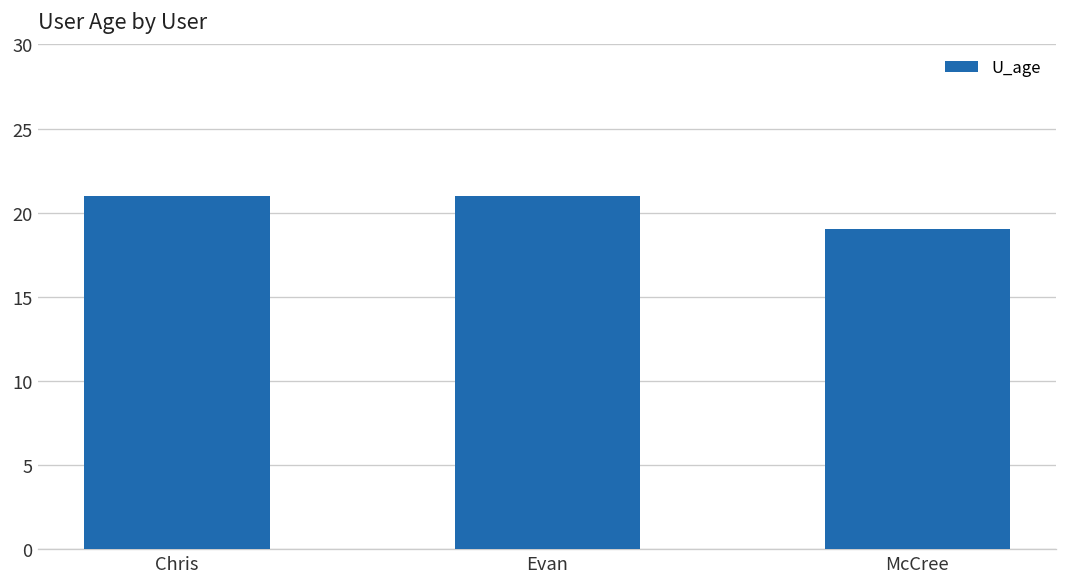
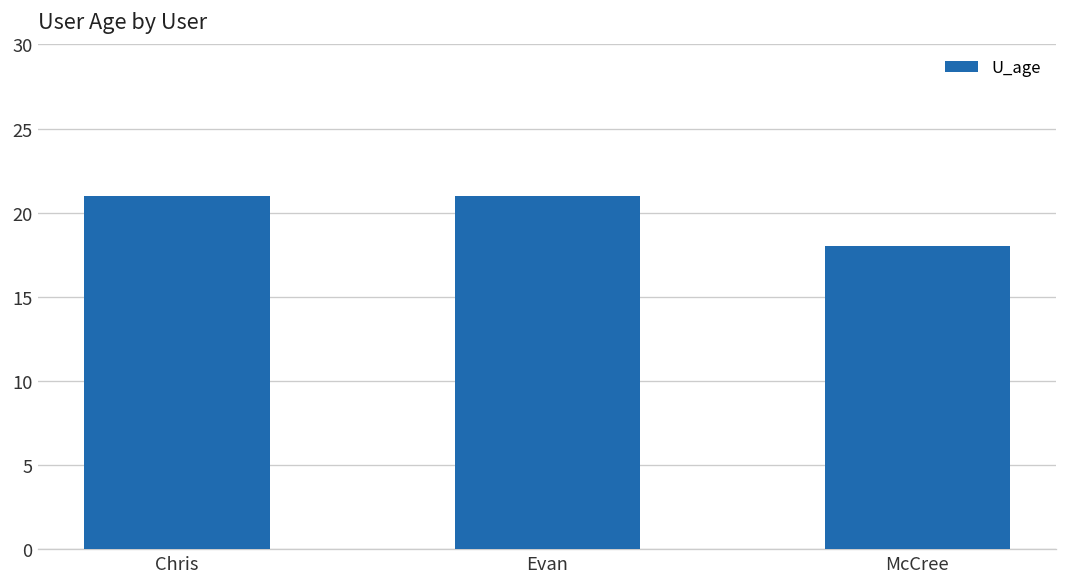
McCree: 19 -> 18
